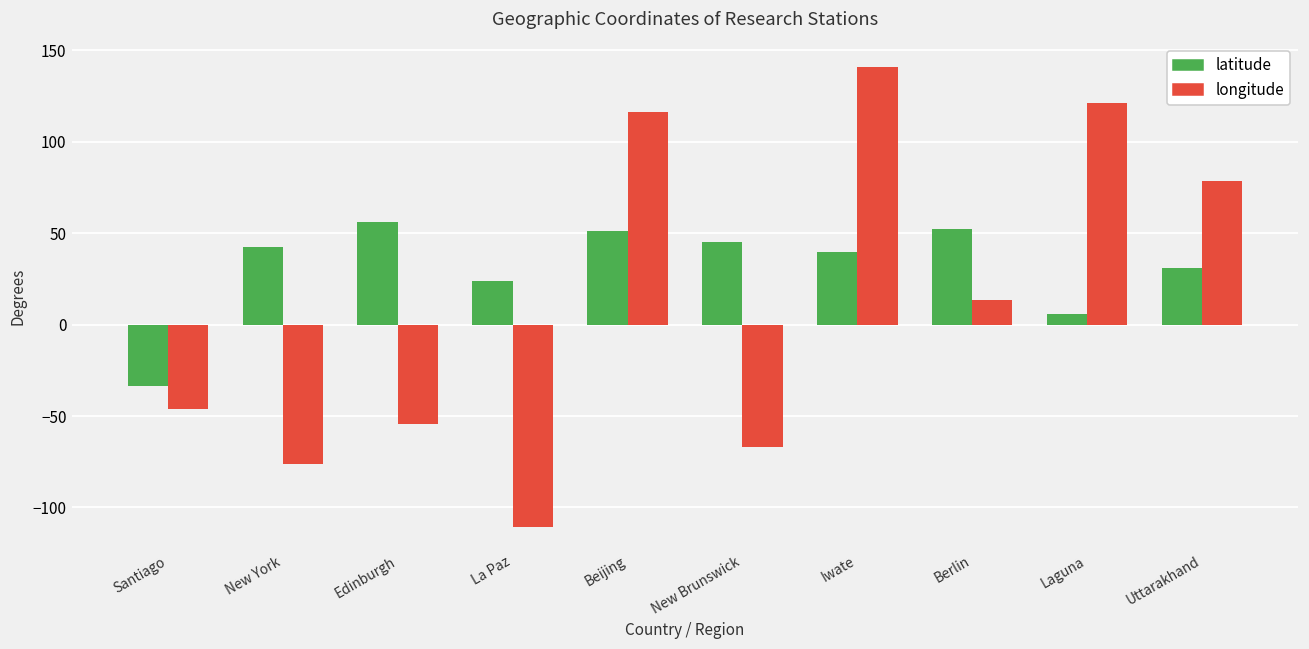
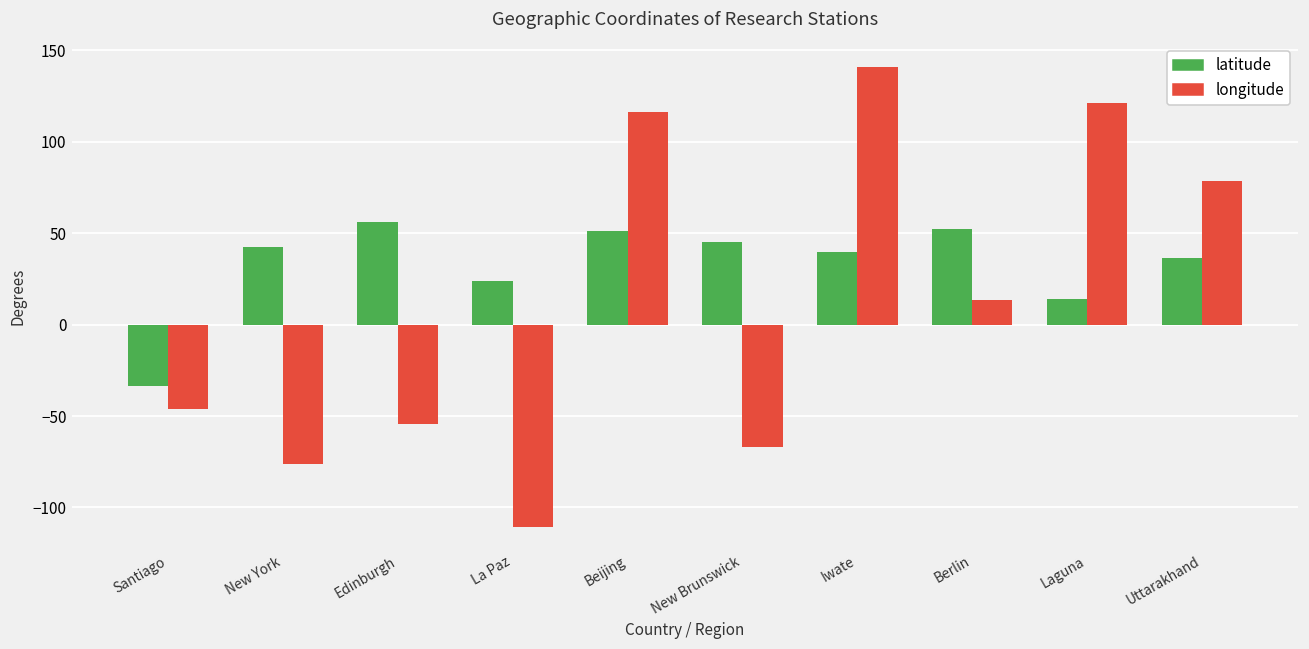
latitude, Laguna: 6 -> 14
latitude, Uttarakhand: 31 -> 37
